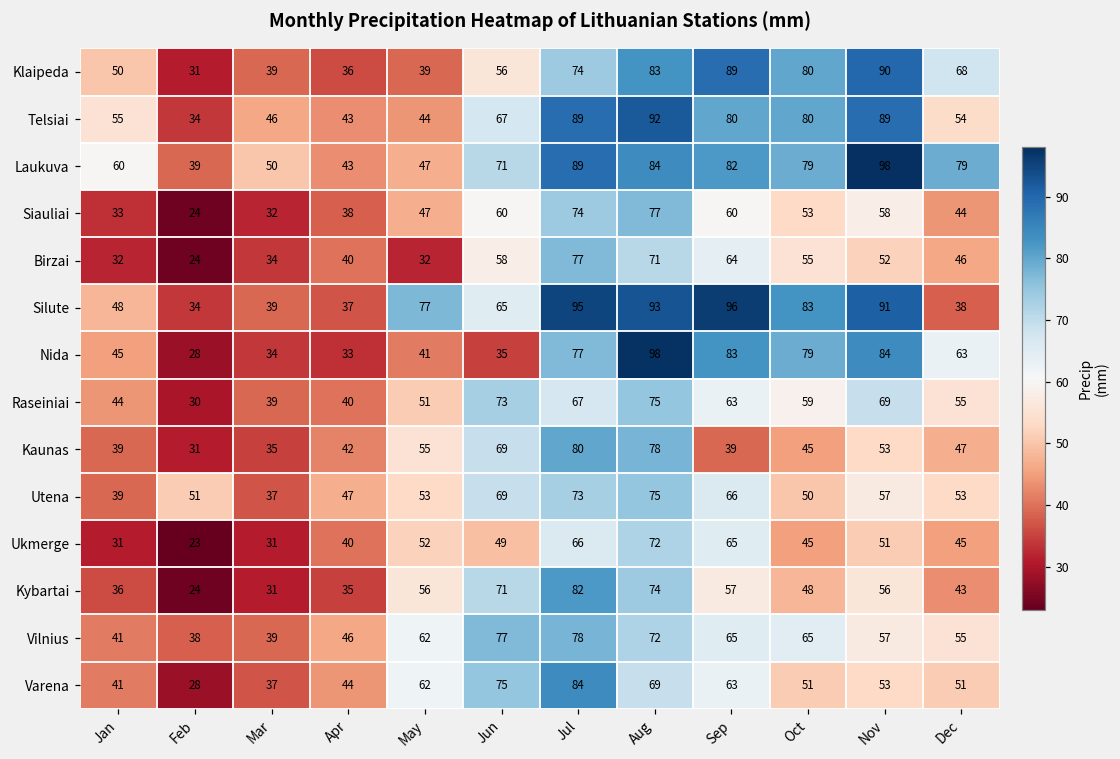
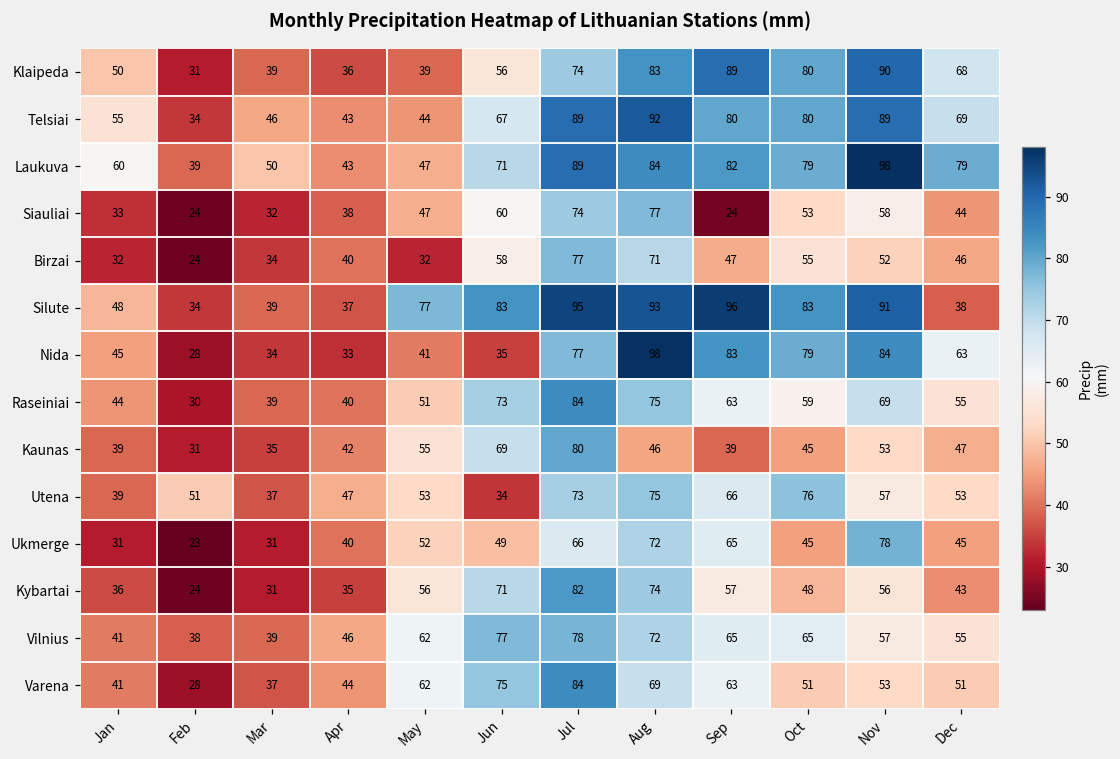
Telsiai, Dec: 54 -> 69
Siauliai, Sep: 60 -> 24
Birzai, Sep: 64 -> 47
Silute, Jun: 65 -> 83
Raseiniai, Jul: 67 -> 84
Kaunas, Aug: 78 -> 46
Utena, Jun: 69 -> 34
Utena, Oct: 50 -> 76
Ukmerge, Nov: 51 -> 78
